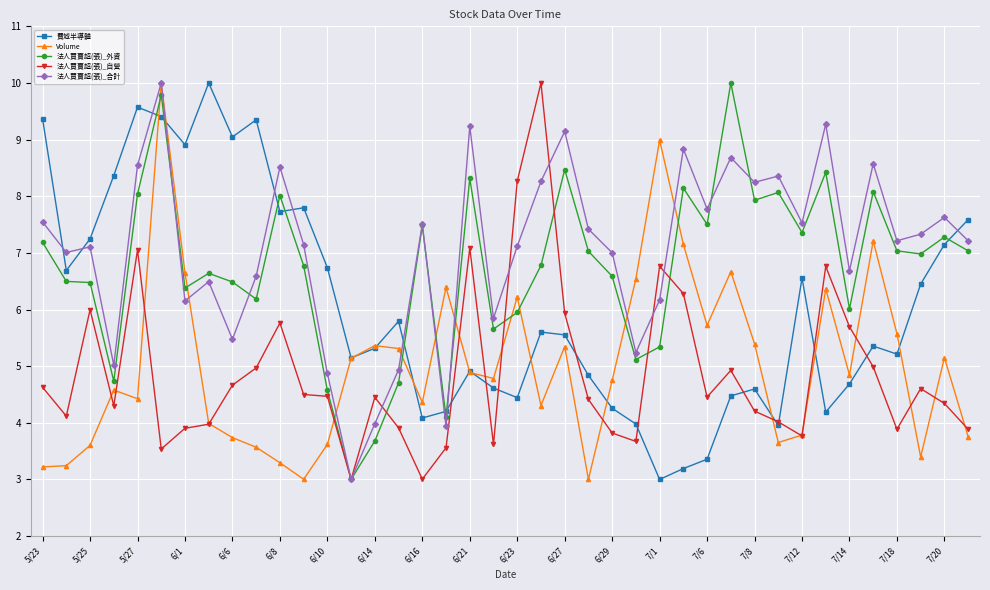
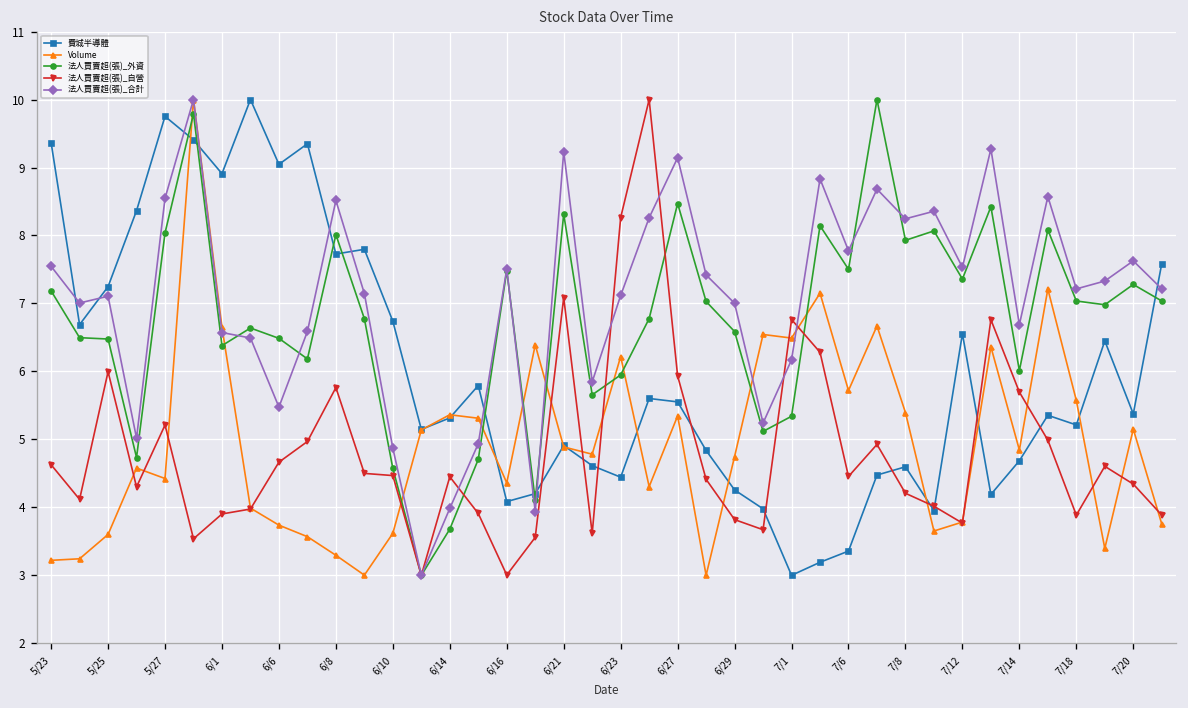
費城半導體, 5/27: 9.6 -> 9.8
法人買賣超(張)_自營, 5/27: 7.1 -> 5.2
法人買賣超(張)_合計, 6/1: 6.2 -> 6.6
Volume, 7/1: 9.0 -> 6.5
費城半導體, 7/20: 7.1 -> 5.4
